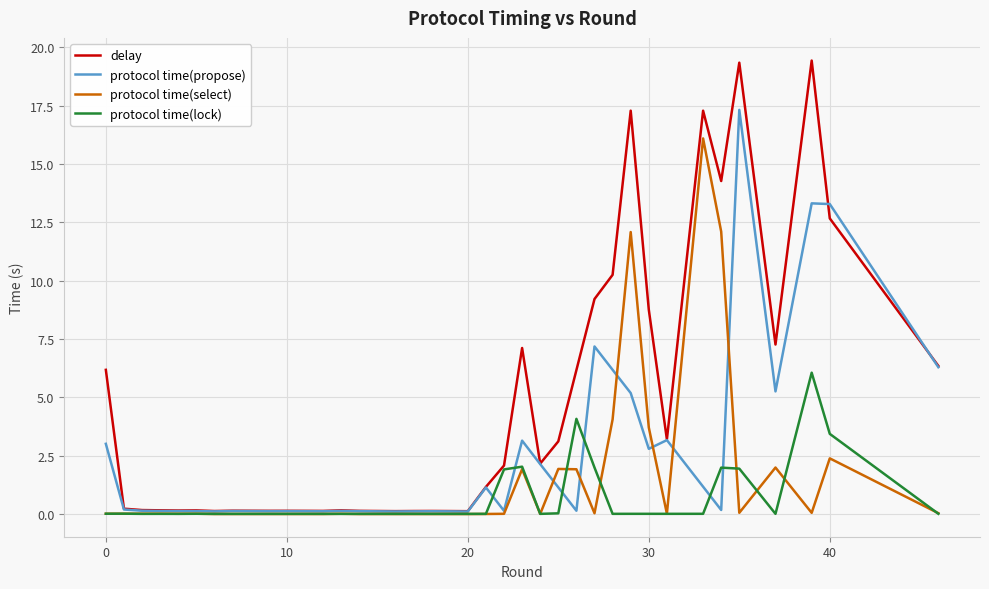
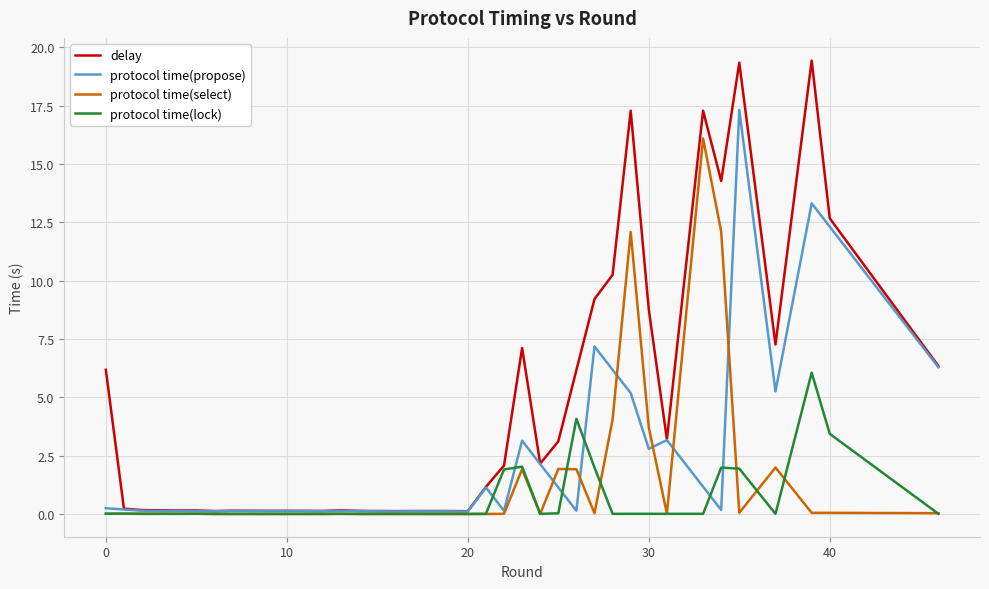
protocol time(propose), 0: 3.0 -> 0.3
protocol time(propose), 40: 13.3 -> 12.3
protocol time(select), 40: 2.4 -> 0.1
